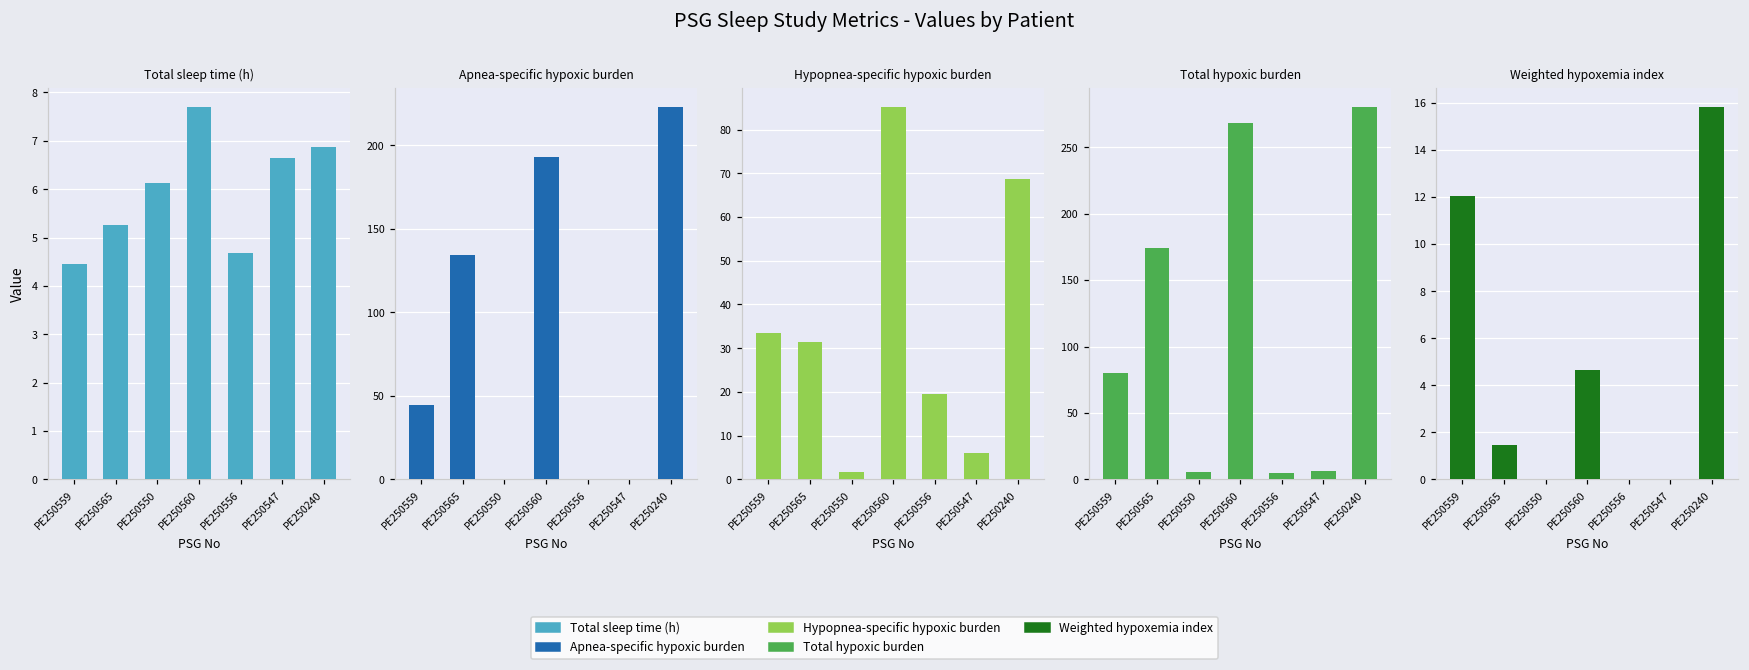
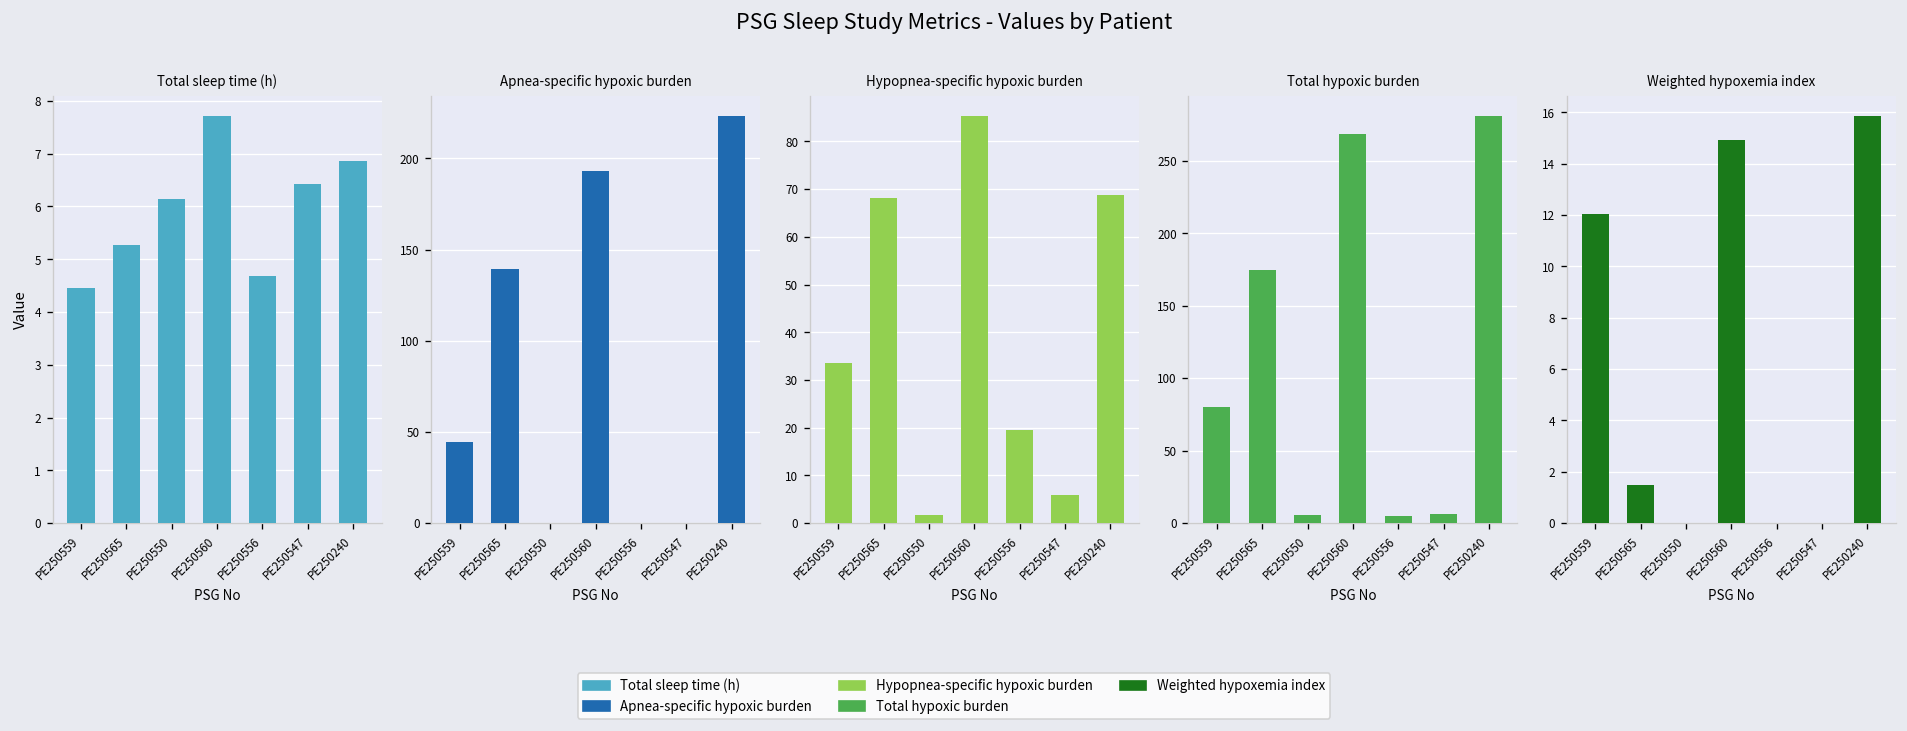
Total sleep time (h), PE250547: 6.7 -> 6.4
Apnea-specific hypoxic burden, PE250565: 134 -> 140
Hypopnea-specific hypoxic burden, PE250565: 31 -> 68
Weighted hypoxemia index, PE250560: 4.6 -> 14.9
